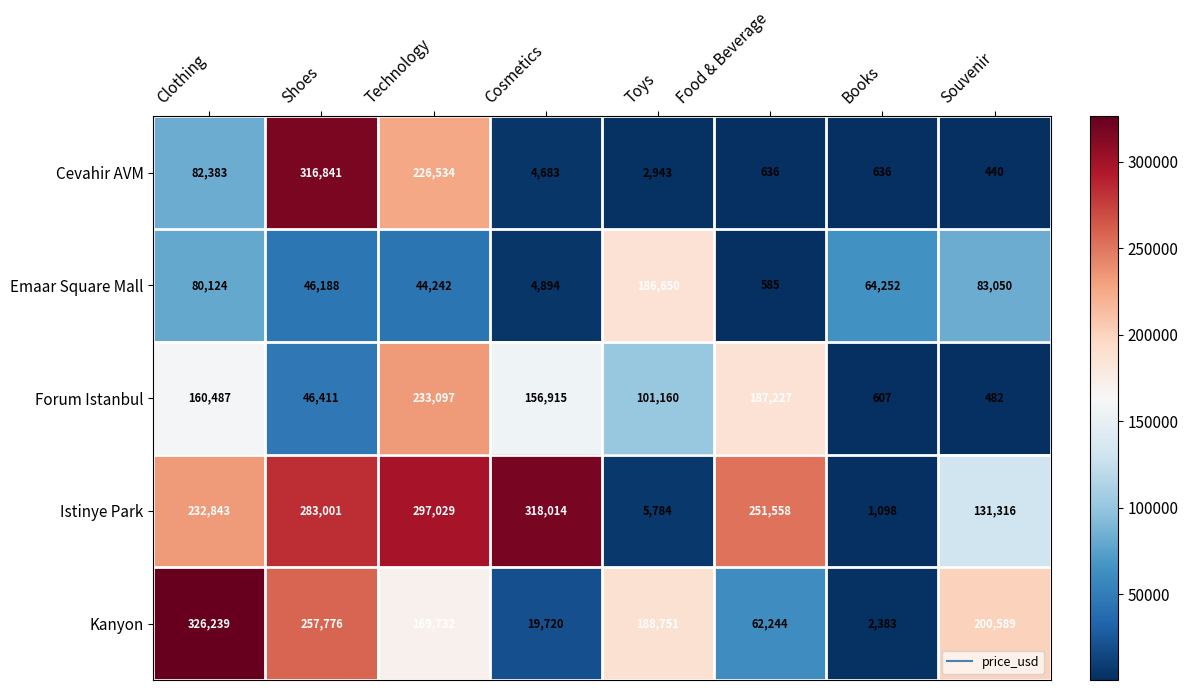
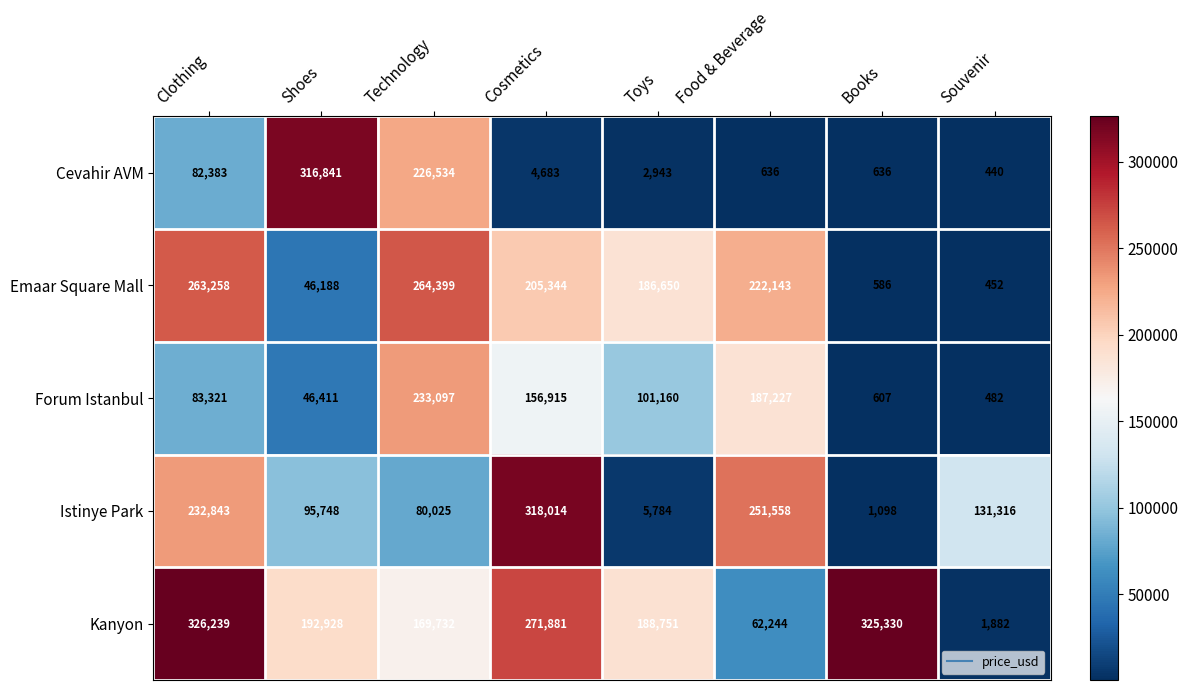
Emaar Square Mall, Clothing: 80,124 -> 263,258
Emaar Square Mall, Technology: 44,242 -> 264,399
Emaar Square Mall, Cosmetics: 4,894 -> 205,344
Emaar Square Mall, Food & Beverage: 585 -> 222,143
Emaar Square Mall, Books: 64,252 -> 586
Emaar Square Mall, Souvenir: 83,050 -> 452
Forum Istanbul, Clothing: 160,487 -> 83,321
Istinye Park, Shoes: 283,001 -> 95,748
Istinye Park, Technology: 297,029 -> 80,025
Kanyon, Shoes: 257,776 -> 192,928
Kanyon, Cosmetics: 19,720 -> 271,881
Kanyon, Books: 2,383 -> 325,330
Kanyon, Souvenir: 200,589 -> 1,882
